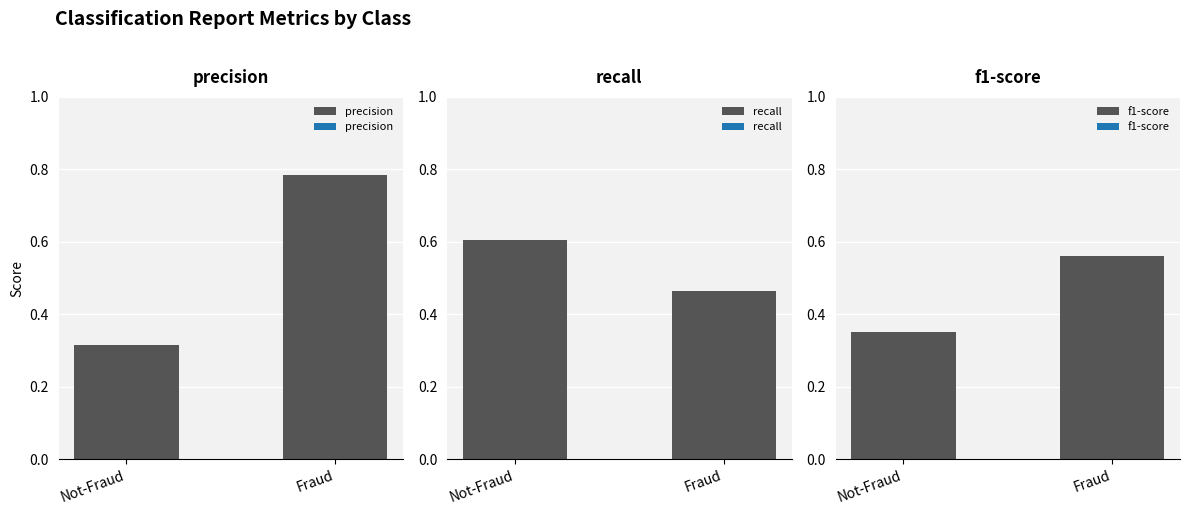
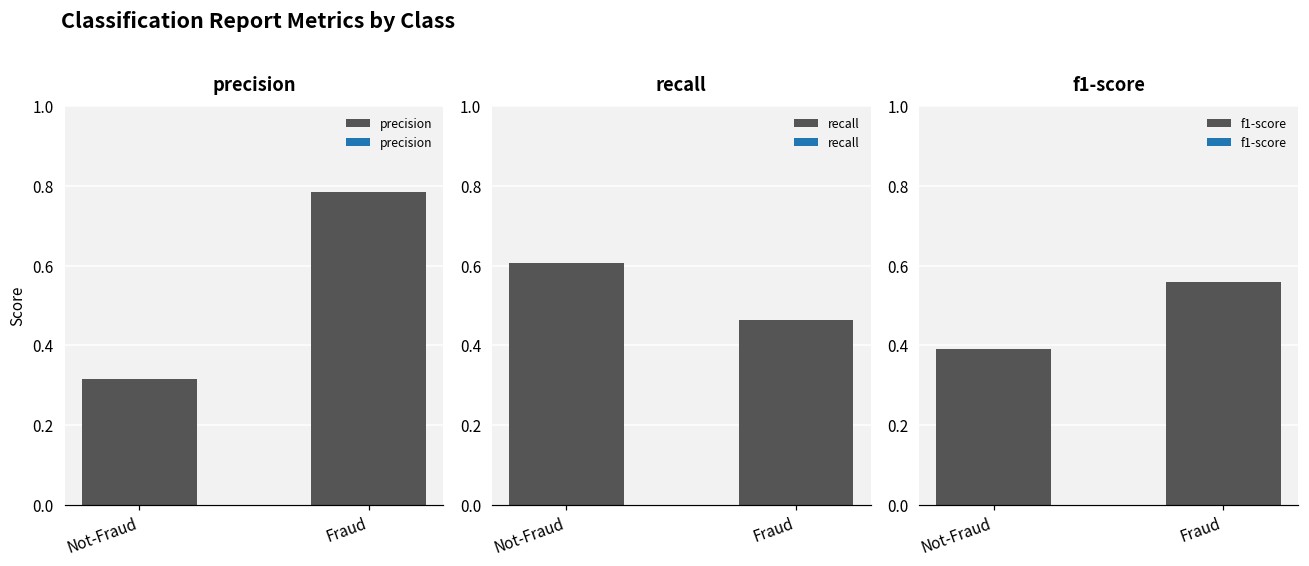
f1-score, Not-Fraud: 0.35 -> 0.39
